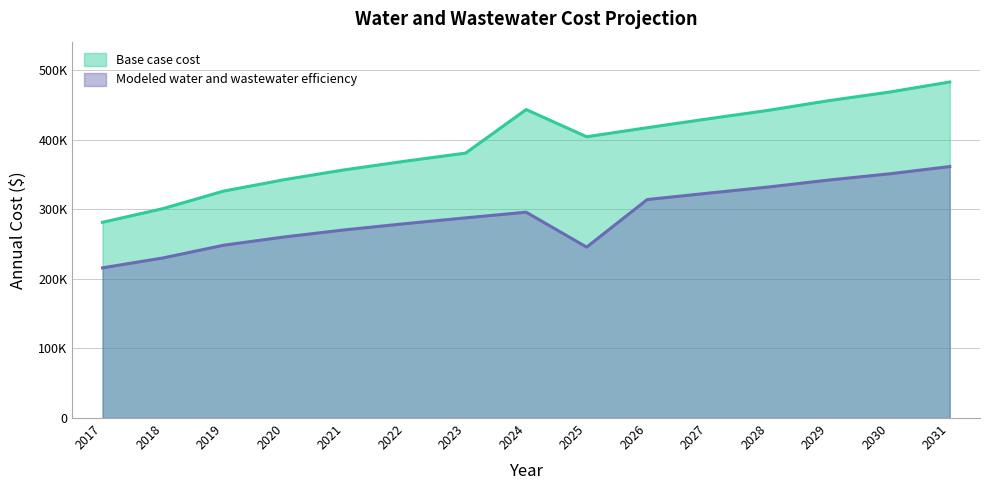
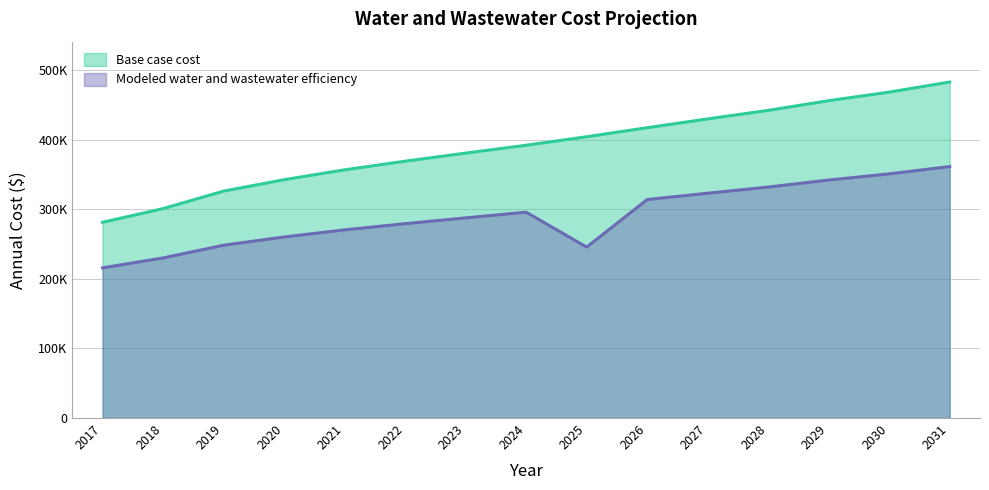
Base case cost, 2024: 440000 -> 390000
